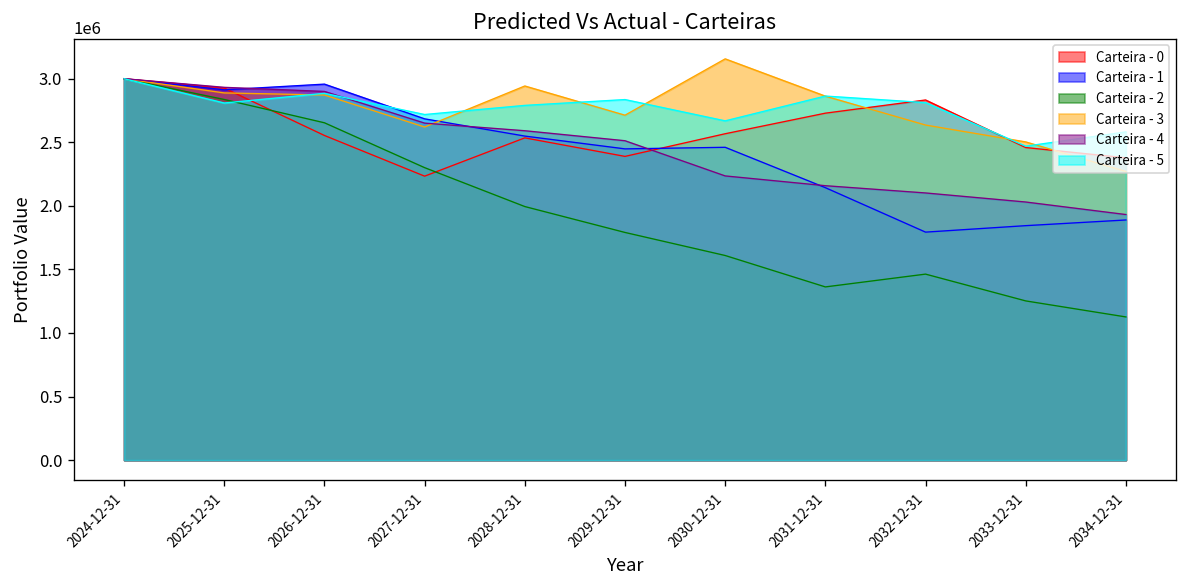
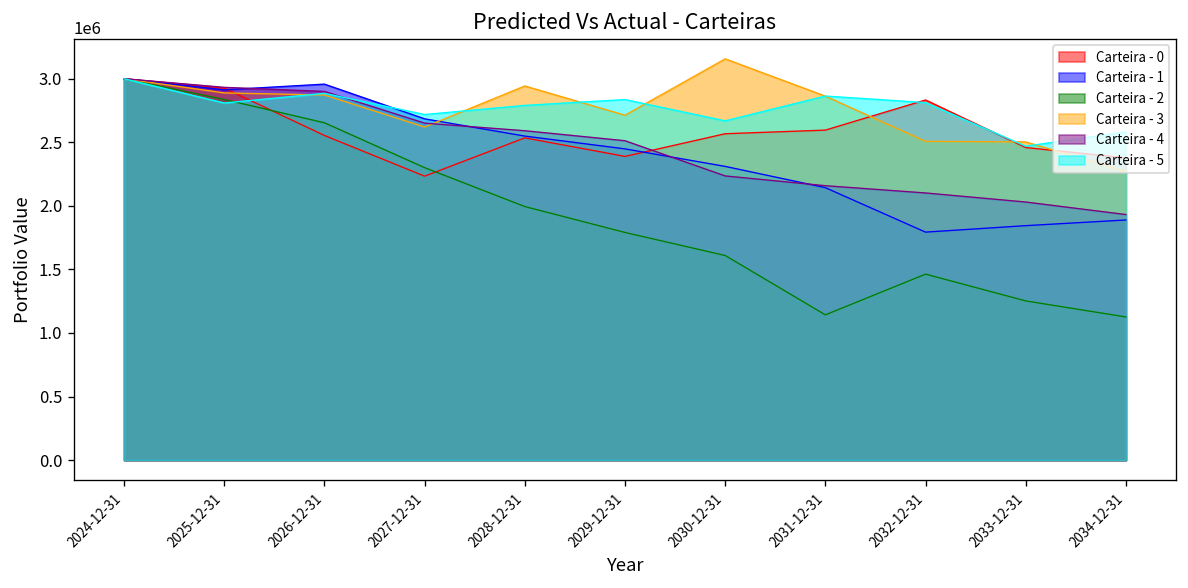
Carteira - 1, 2030-12-31: 2460000 -> 2310000
Carteira - 0, 2031-12-31: 2730000 -> 2600000
Carteira - 2, 2031-12-31: 1360000 -> 1140000
Carteira - 3, 2032-12-31: 2640000 -> 2510000
